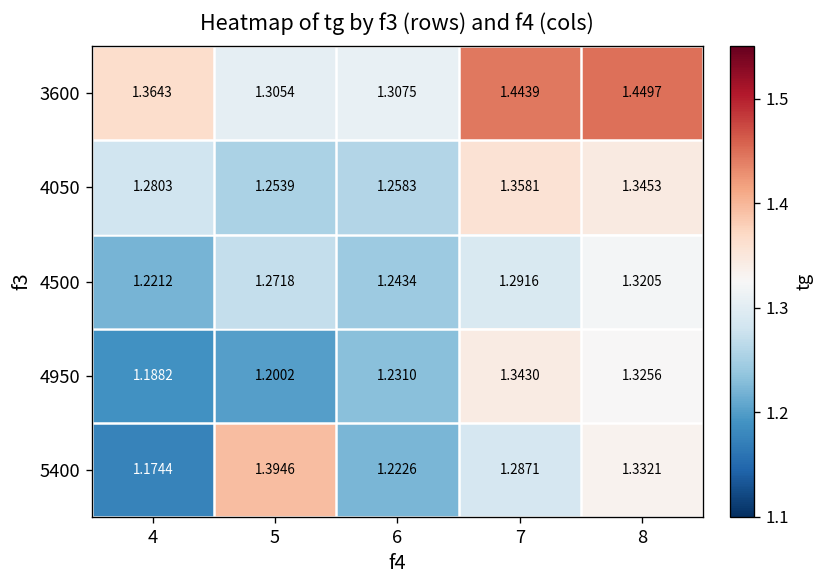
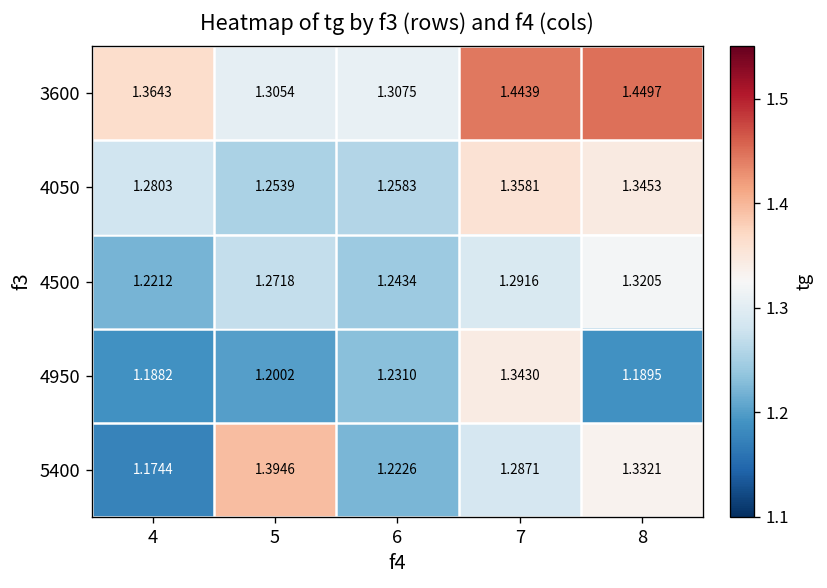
4950, 8: 1.3256 -> 1.1895
